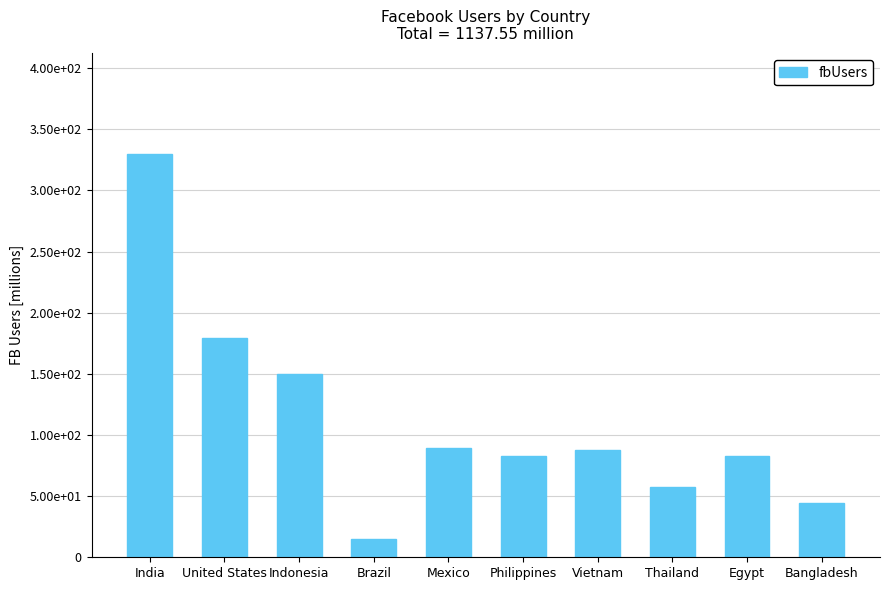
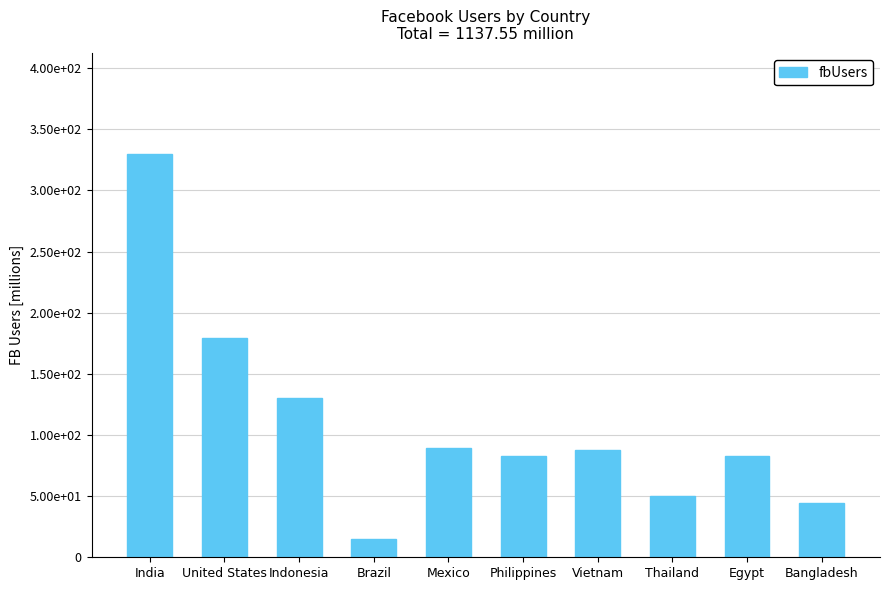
Indonesia: 150 -> 130
Thailand: 58 -> 50
